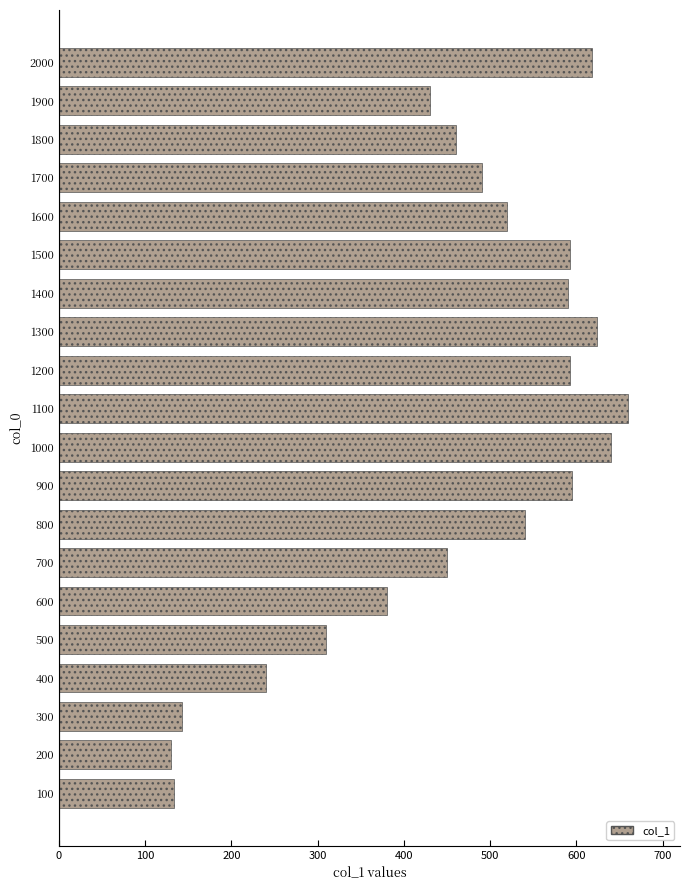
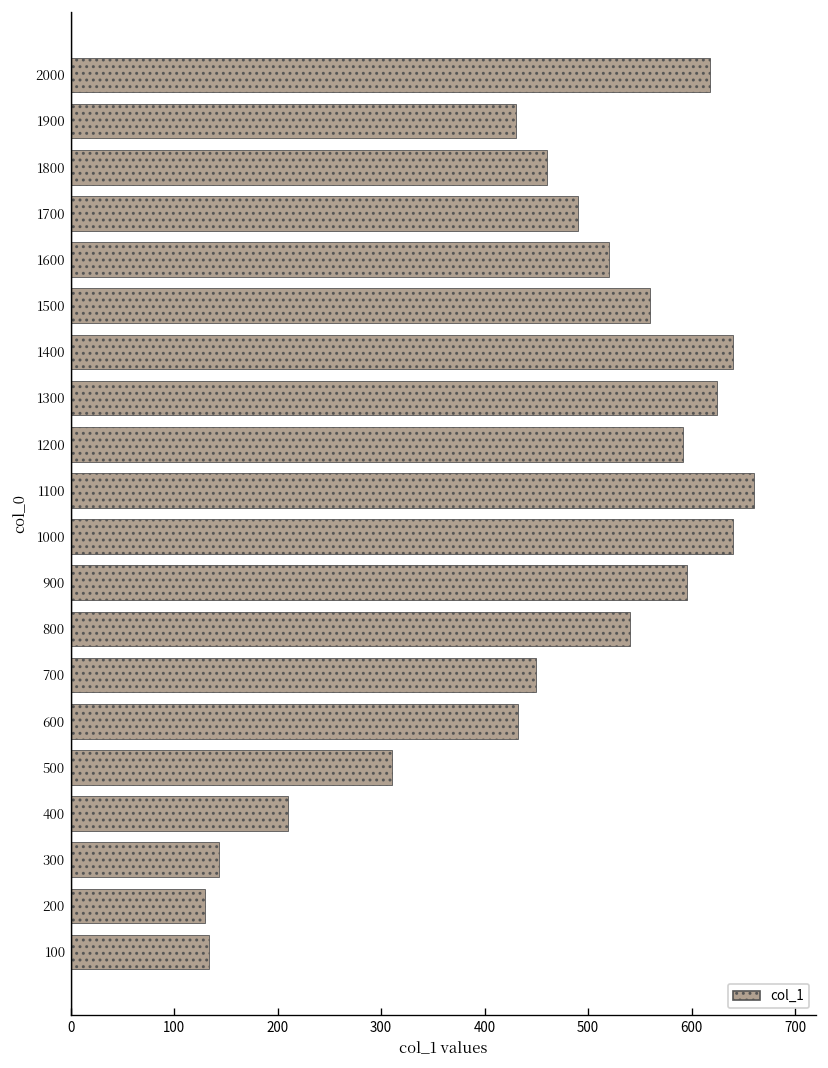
1500: 590 -> 560
1400: 590 -> 640
600: 380 -> 430
400: 240 -> 210
